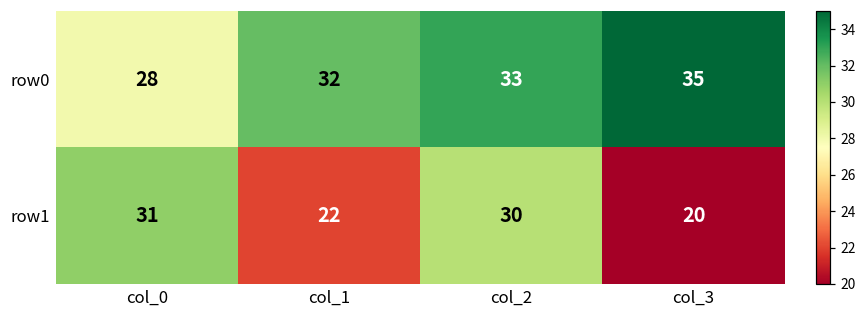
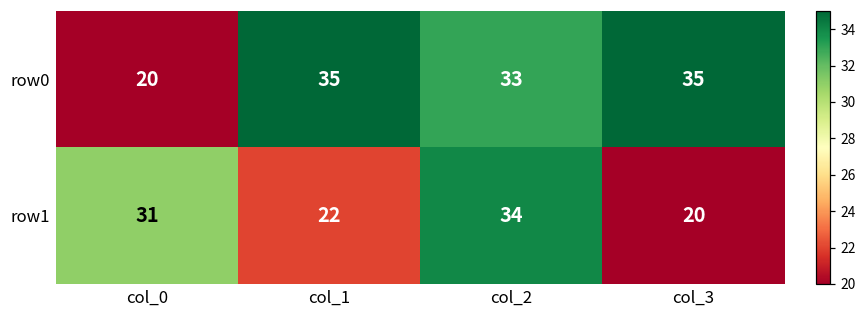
row0, col_0: 28 -> 20
row0, col_1: 32 -> 35
row1, col_2: 30 -> 34
